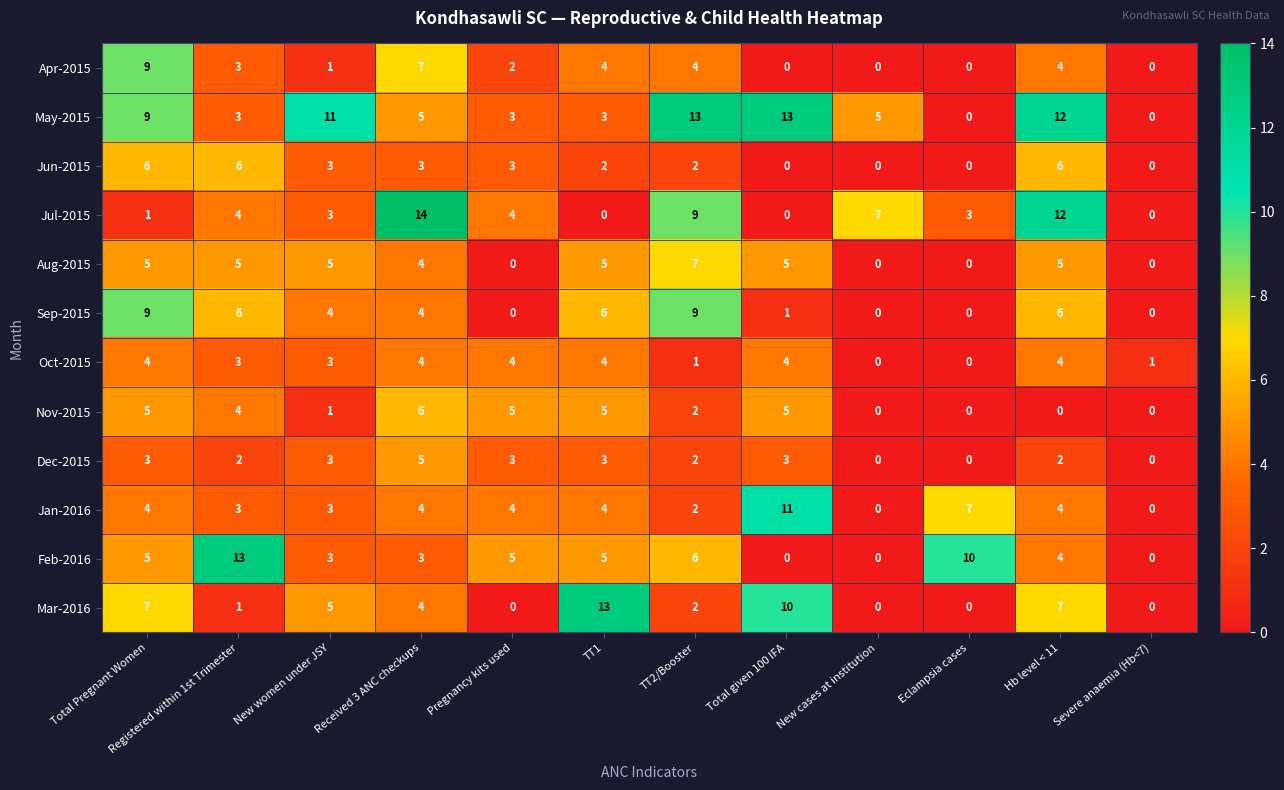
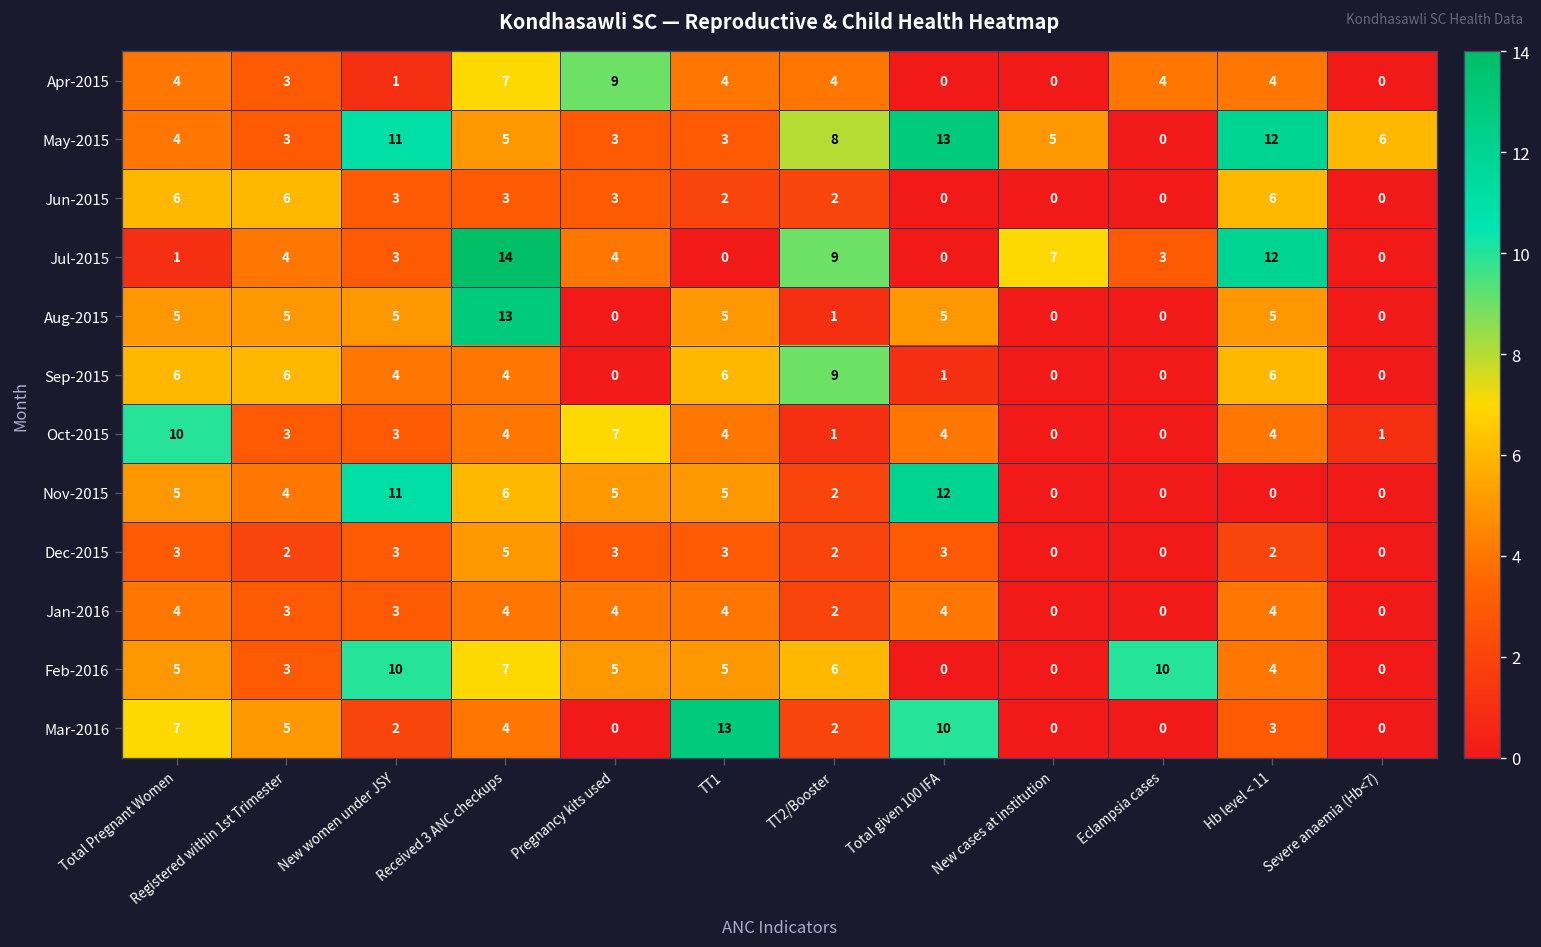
Apr-2015, Total Pregnant Women: 9 -> 4
Apr-2015, Pregnancy kits used: 2 -> 9
Apr-2015, Eclampsia cases: 0 -> 4
May-2015, Total Pregnant Women: 9 -> 4
May-2015, TT2/Booster: 13 -> 8
May-2015, Severe anaemia (Hb<7): 0 -> 6
Aug-2015, Received 3 ANC checkups: 4 -> 13
Aug-2015, TT2/Booster: 7 -> 1
Sep-2015, Total Pregnant Women: 9 -> 6
Oct-2015, Total Pregnant Women: 4 -> 10
Oct-2015, Pregnancy kits used: 4 -> 7
Nov-2015, New women under JSY: 1 -> 11
Nov-2015, Total given 100 IFA: 5 -> 12
Jan-2016, Total given 100 IFA: 11 -> 4
Jan-2016, Eclampsia cases: 7 -> 0
Feb-2016, Registered within 1st Trimester: 13 -> 3
Feb-2016, New women under JSY: 3 -> 10
Feb-2016, Received 3 ANC checkups: 3 -> 7
Mar-2016, Registered within 1st Trimester: 1 -> 5
Mar-2016, New women under JSY: 5 -> 2
Mar-2016, Hb level < 11: 7 -> 3
